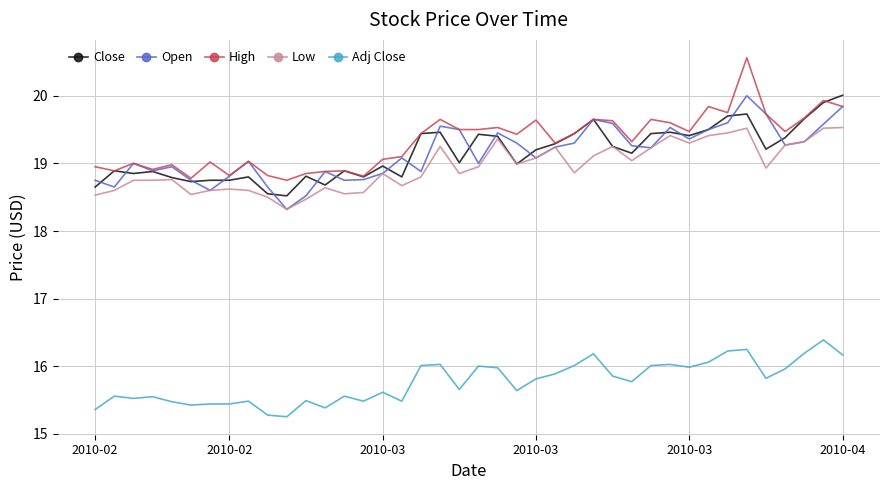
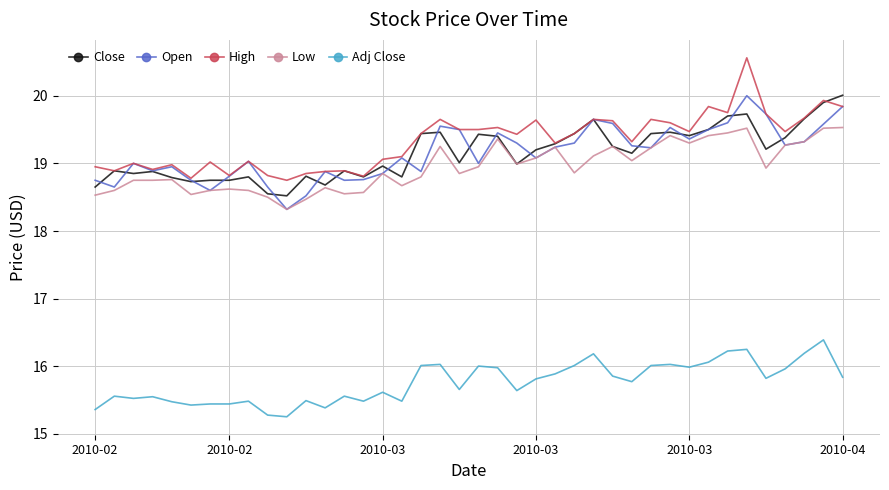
Adj Close, 2010-04: 16.2 -> 15.8
